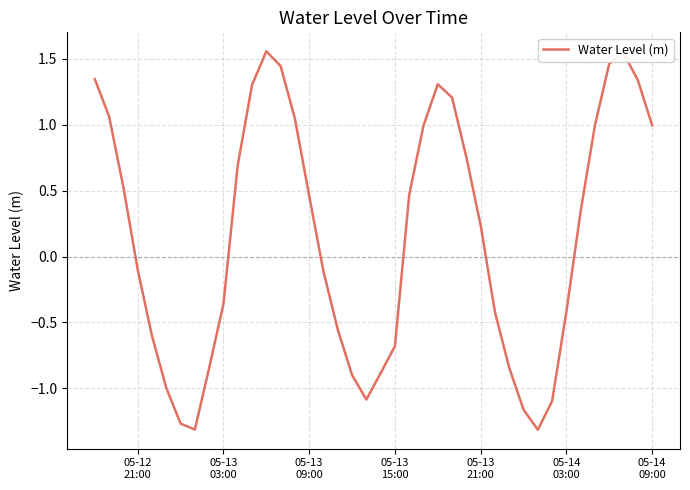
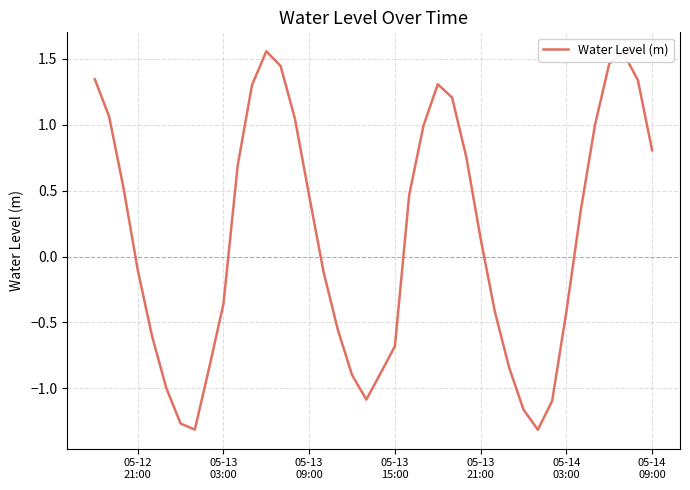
05-13 21:00: 0.24 -> 0.14
05-14 09:00: 1.00 -> 0.81
